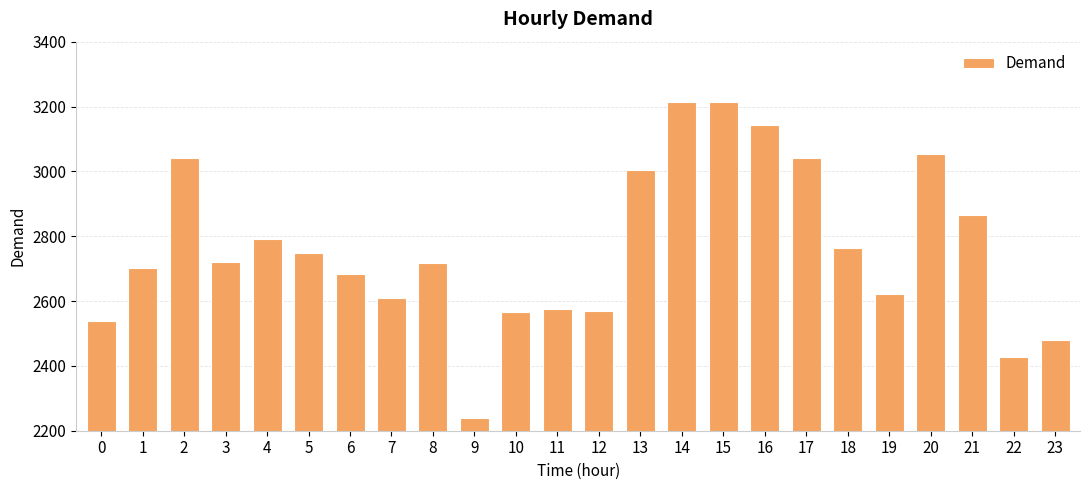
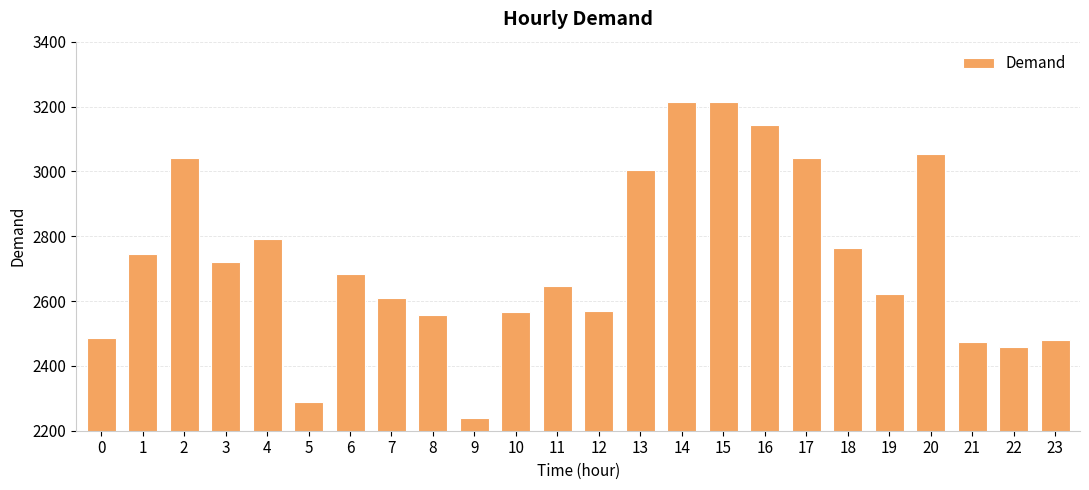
0: 2540 -> 2490
1: 2700 -> 2740
5: 2750 -> 2290
8: 2720 -> 2560
11: 2570 -> 2650
21: 2860 -> 2470
22: 2430 -> 2460
